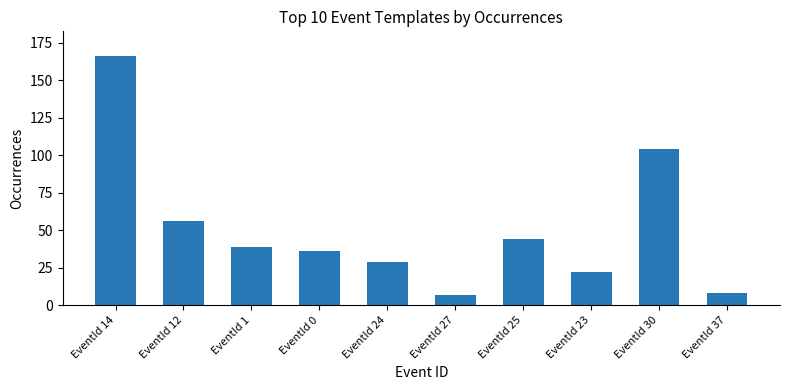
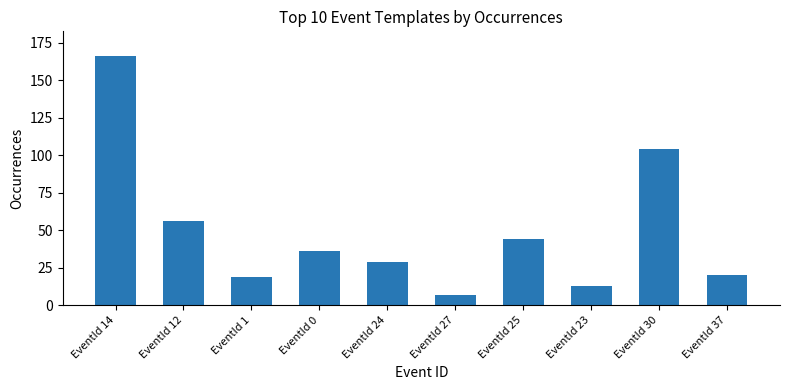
EventId 1: 39 -> 19
EventId 23: 22 -> 13
EventId 37: 8 -> 20
